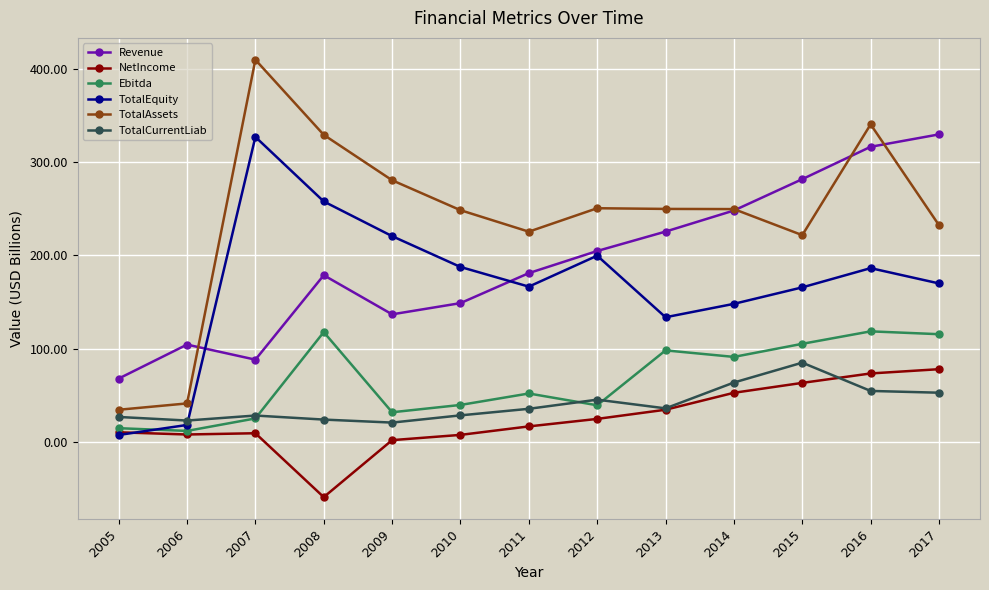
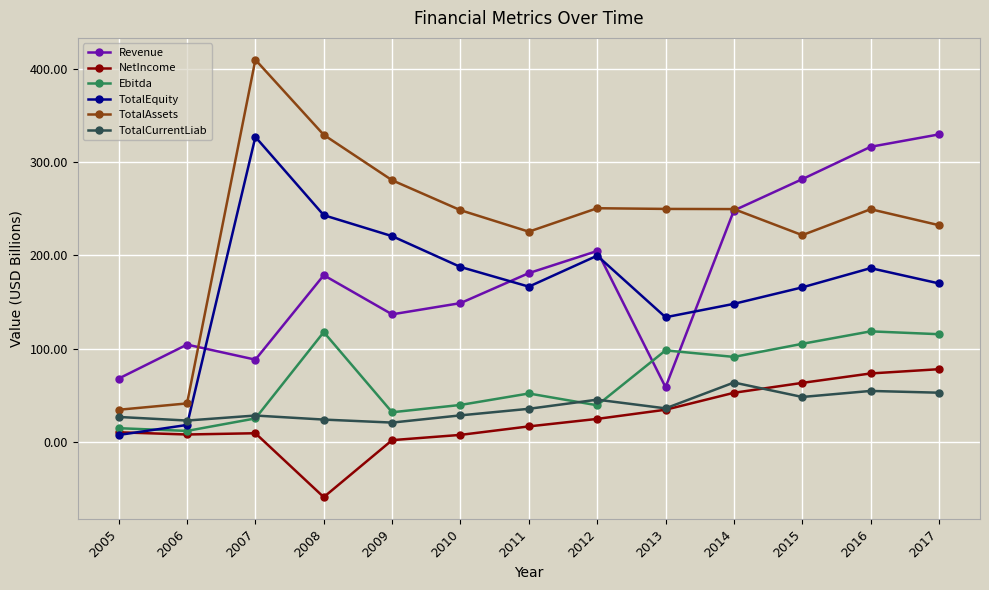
TotalEquity, 2008: 260 -> 240
Revenue, 2013: 230 -> 60
TotalCurrentLiab, 2015: 90 -> 50
TotalAssets, 2016: 340 -> 250
